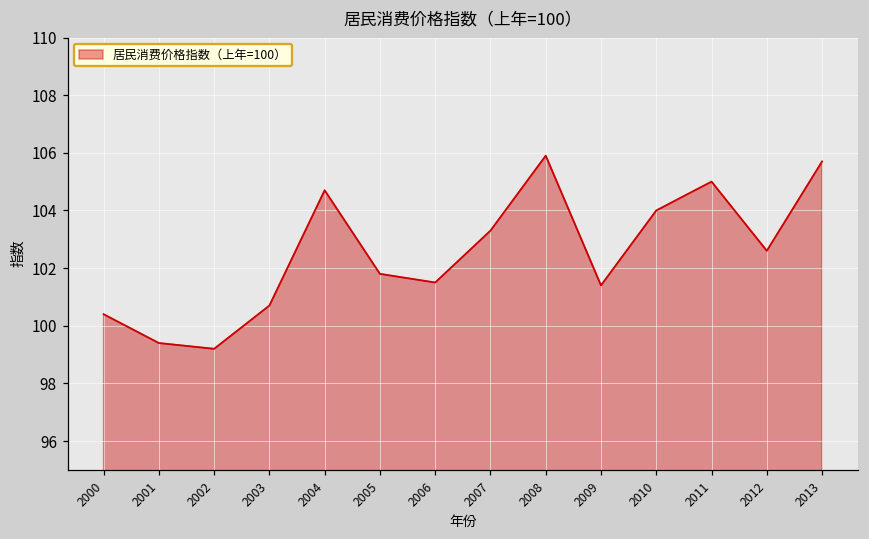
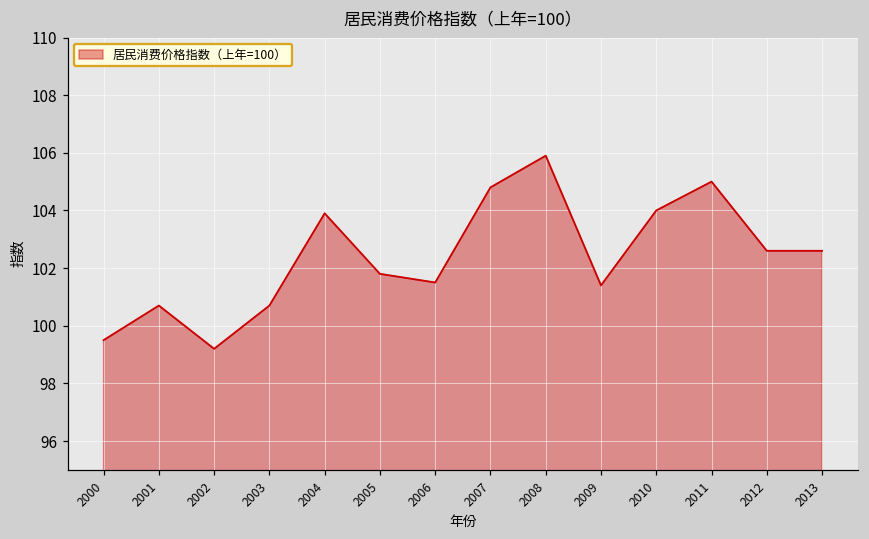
2000: 100.4 -> 99.5
2001: 99.4 -> 100.7
2004: 104.7 -> 103.9
2007: 103.3 -> 104.8
2013: 105.7 -> 102.6
